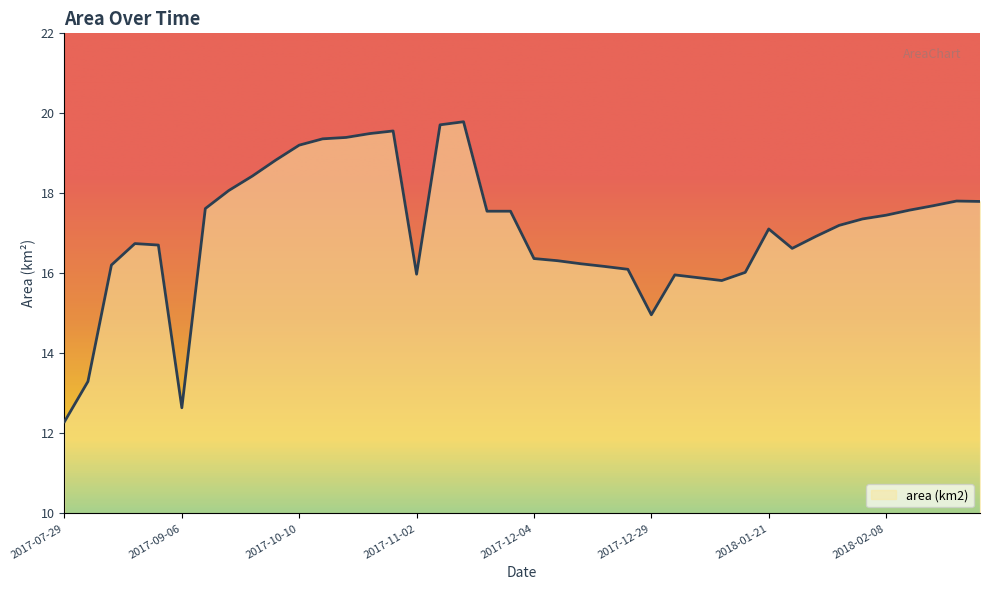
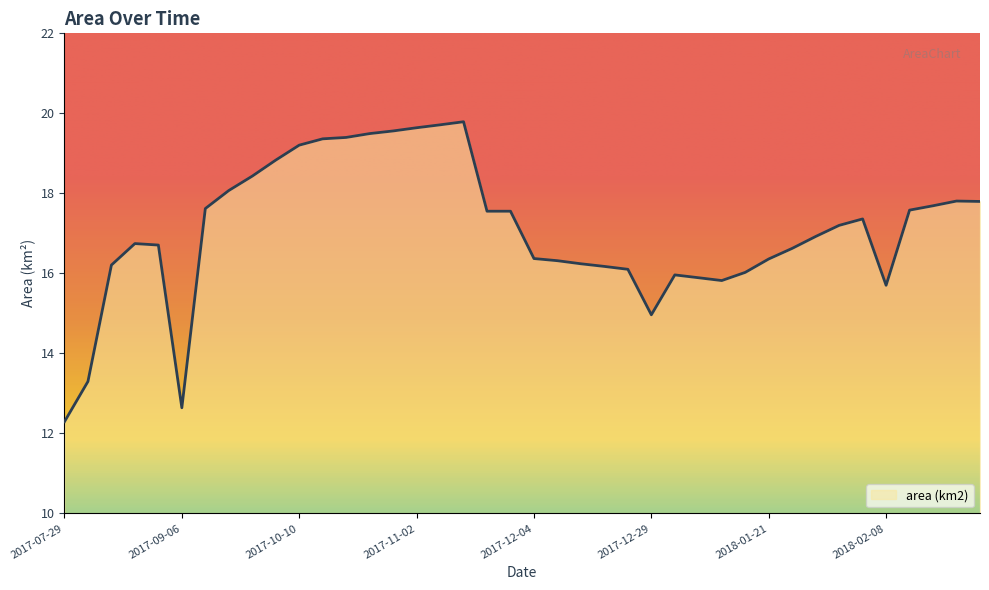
2017-11-02: 16.0 -> 19.6
2018-01-21: 17.1 -> 16.4
2018-02-08: 17.5 -> 15.7
